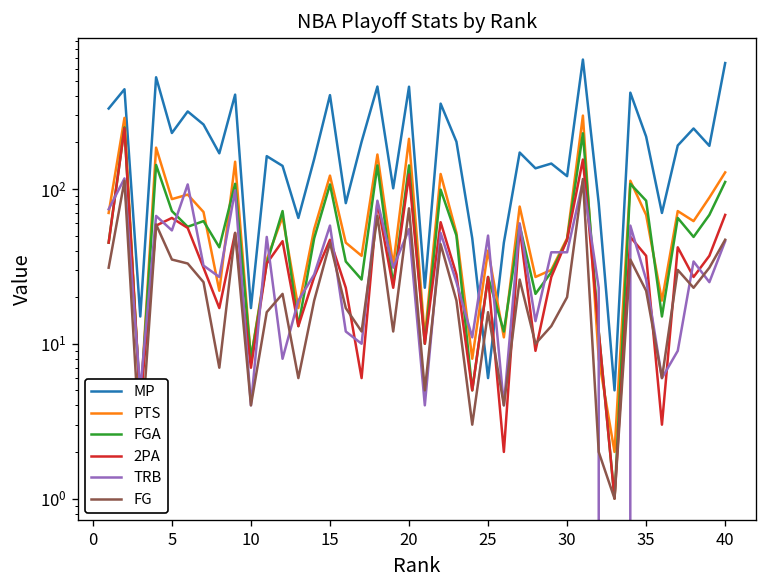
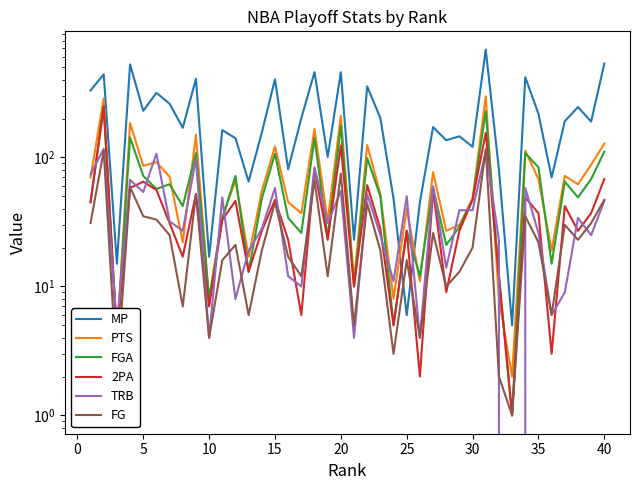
FGA, 20: 140 -> 180
MP, 40: 700 -> 540
